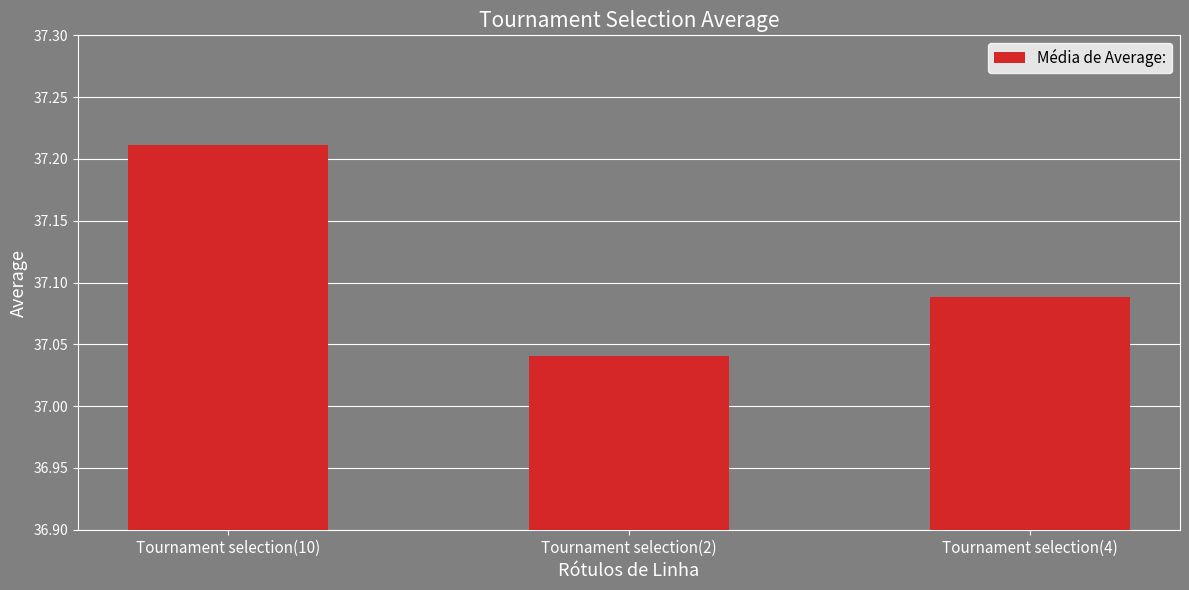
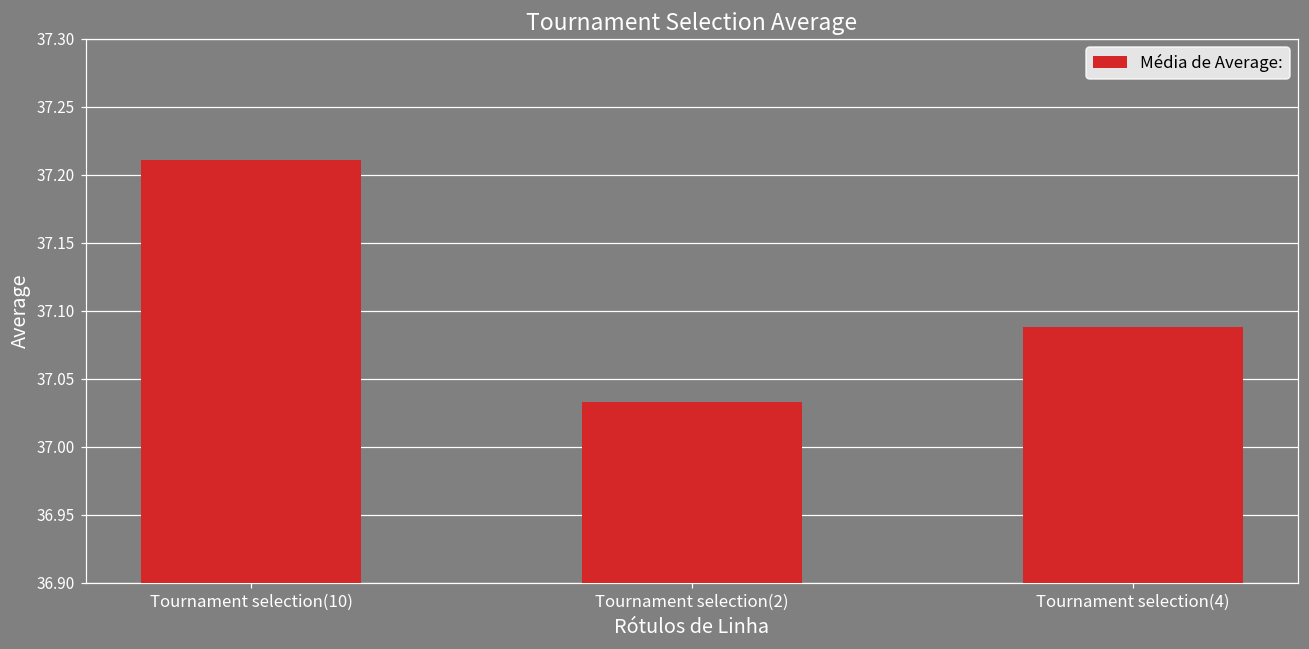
Tournament selection(2): 37.041 -> 37.033
